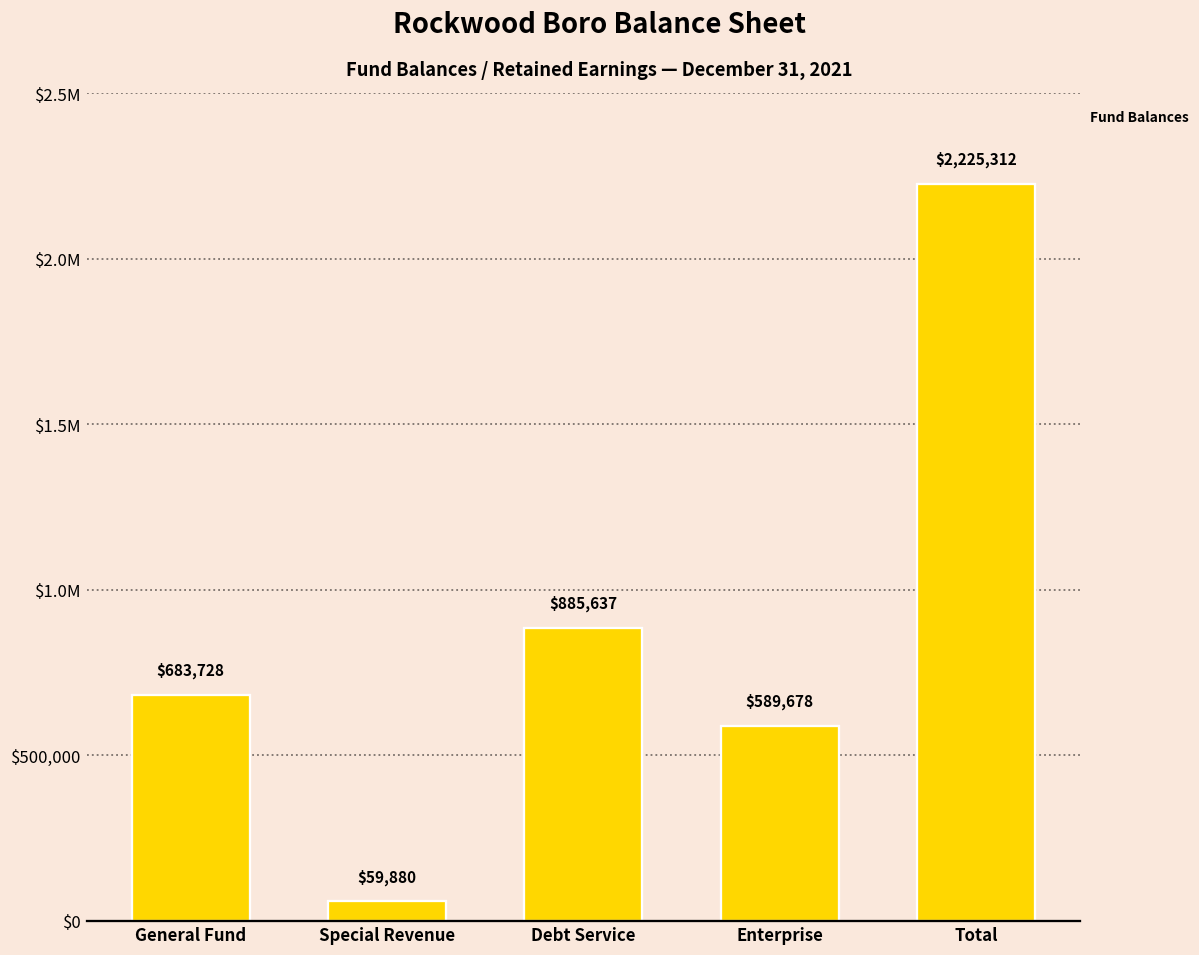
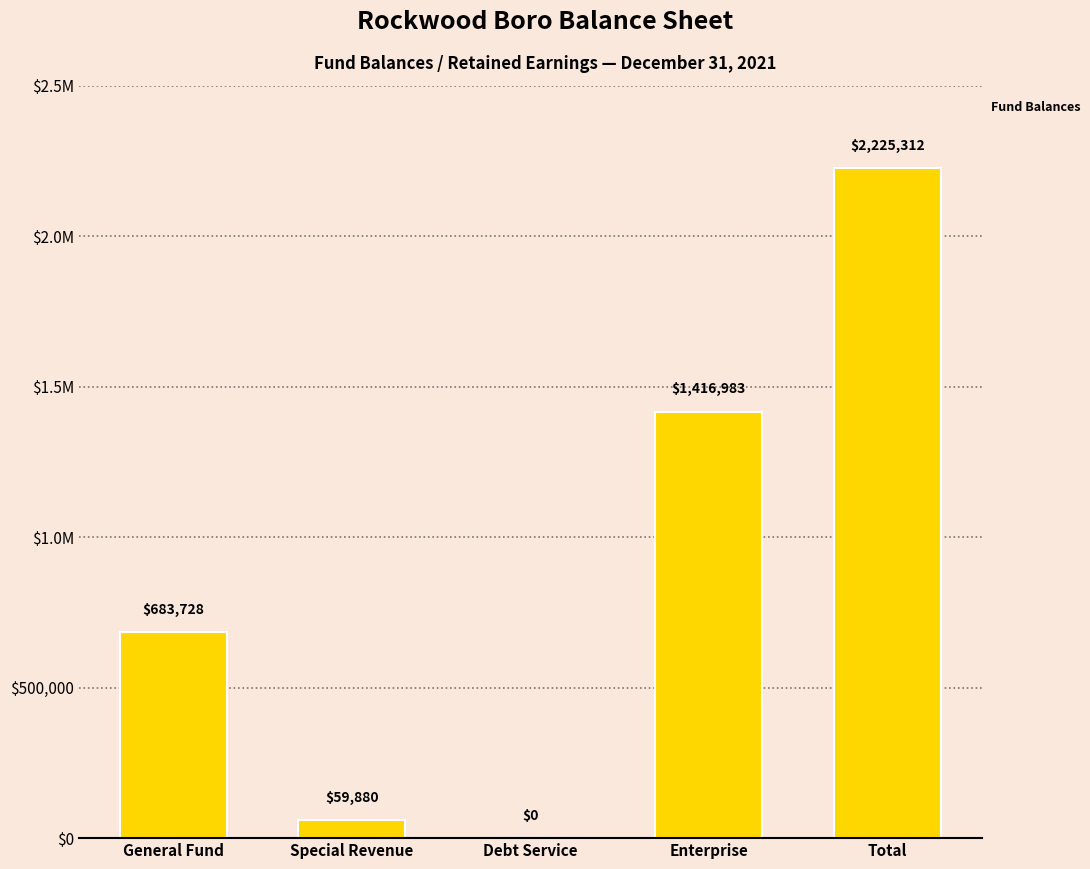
Debt Service: $885,637 -> $0
Enterprise: $589,678 -> $1,416,983
